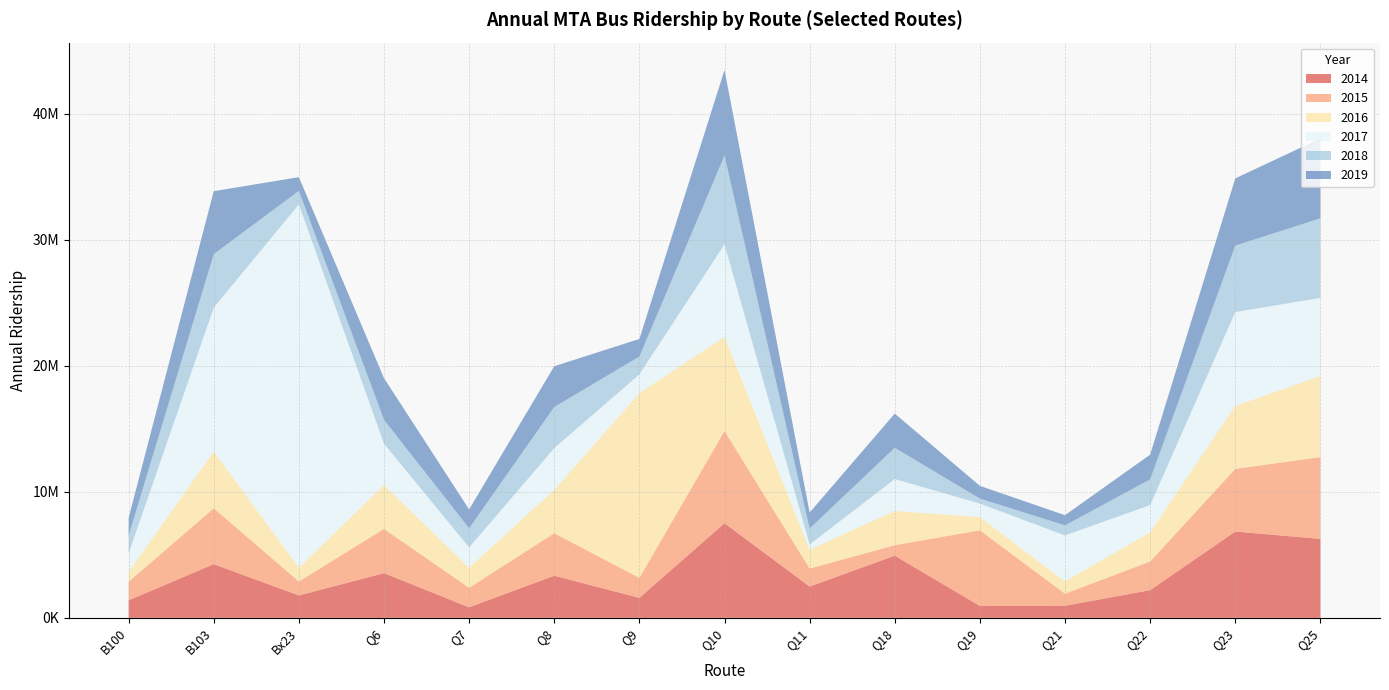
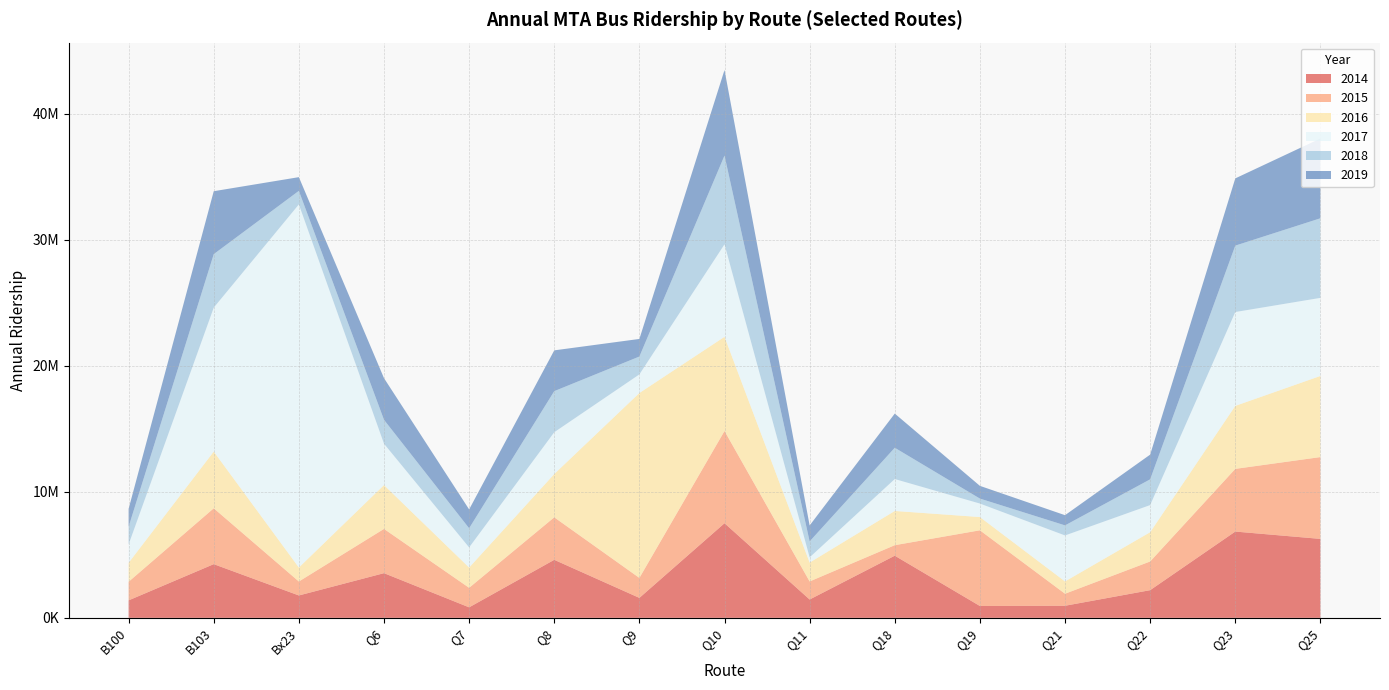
2016, B100: 800000 -> 1500000
2014, Q8: 3300000 -> 4600000
2014, Q11: 2500000 -> 1500000
